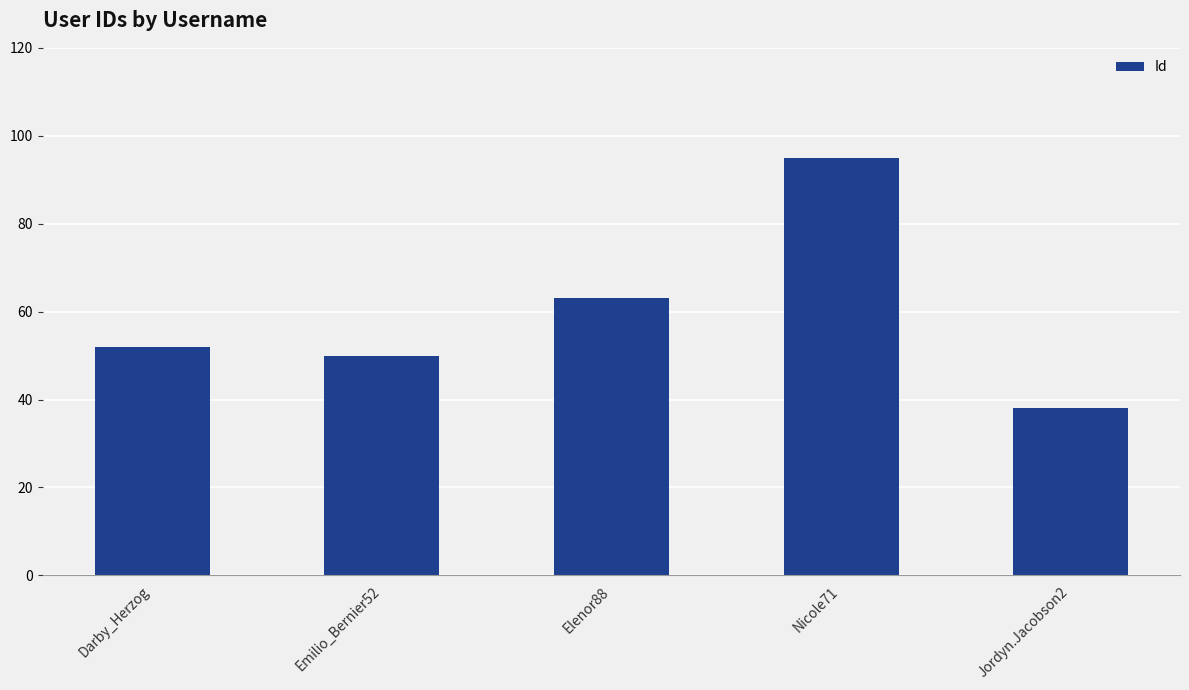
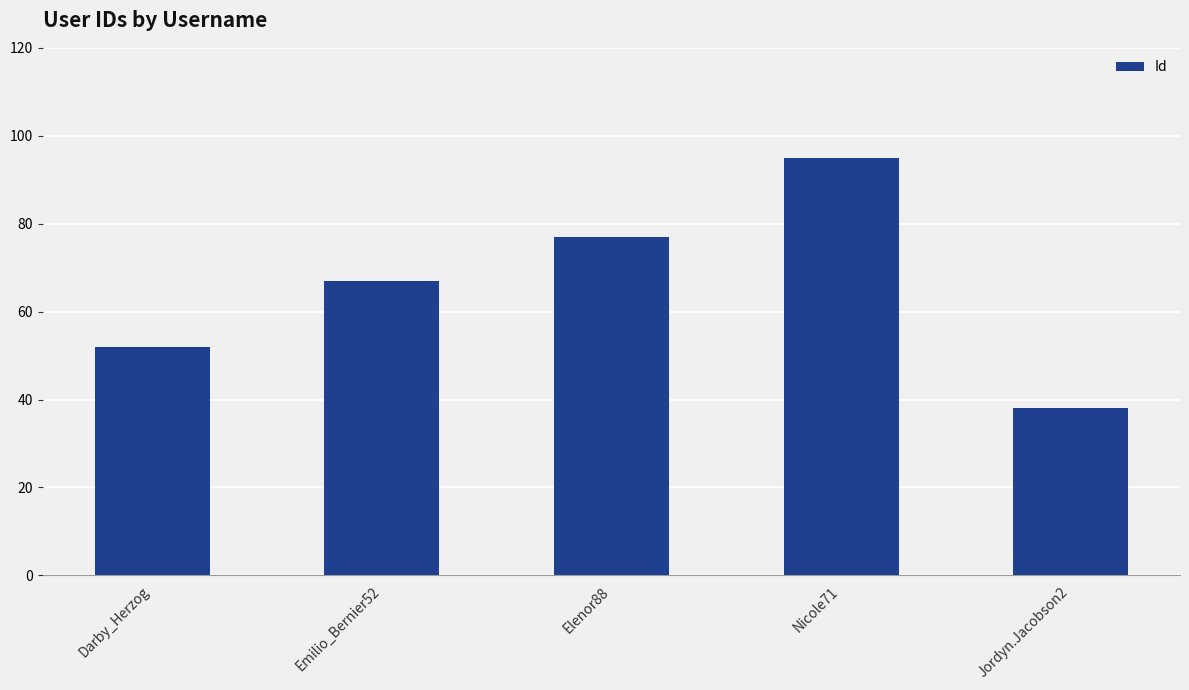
Emilio_Bernier52: 50 -> 67
Elenor88: 63 -> 77
